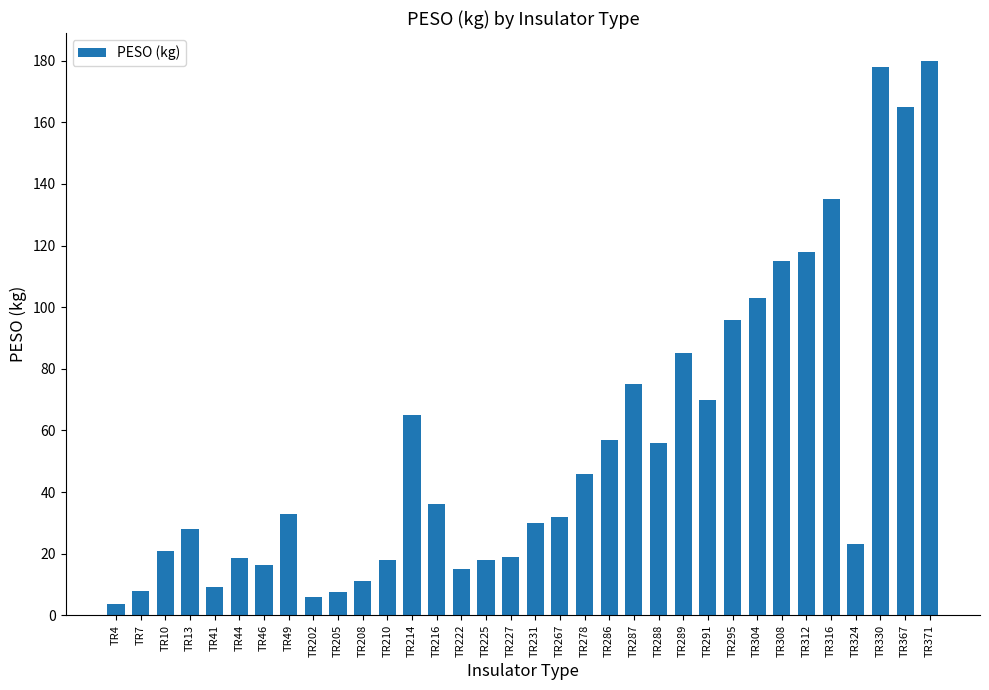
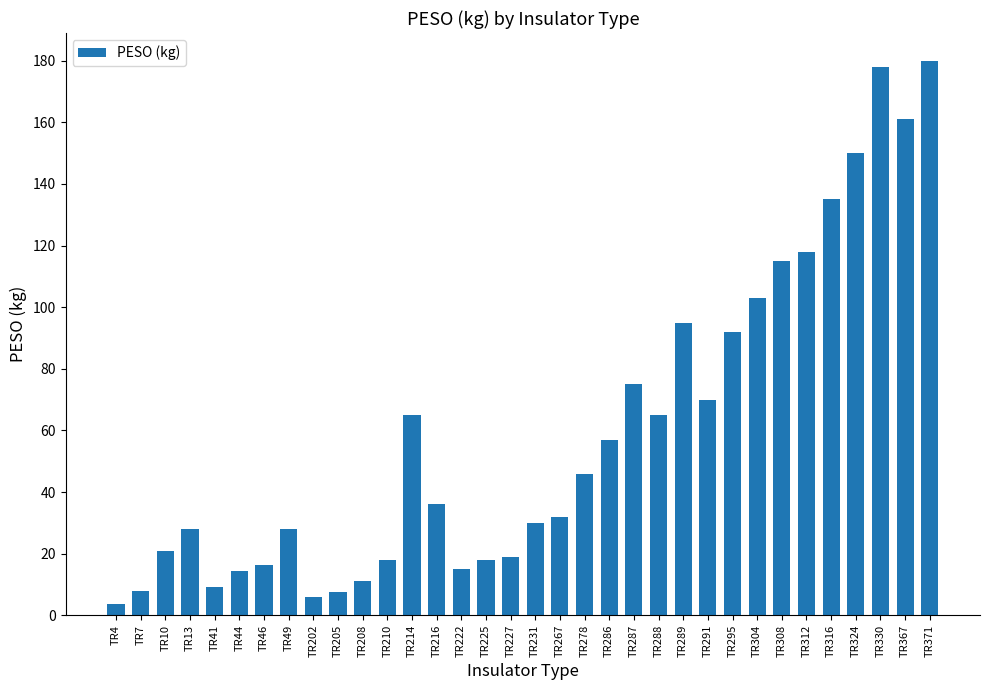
TR44: 19 -> 15
TR49: 33 -> 28
TR288: 56 -> 65
TR289: 85 -> 95
TR295: 96 -> 92
TR324: 23 -> 150
TR367: 165 -> 161
